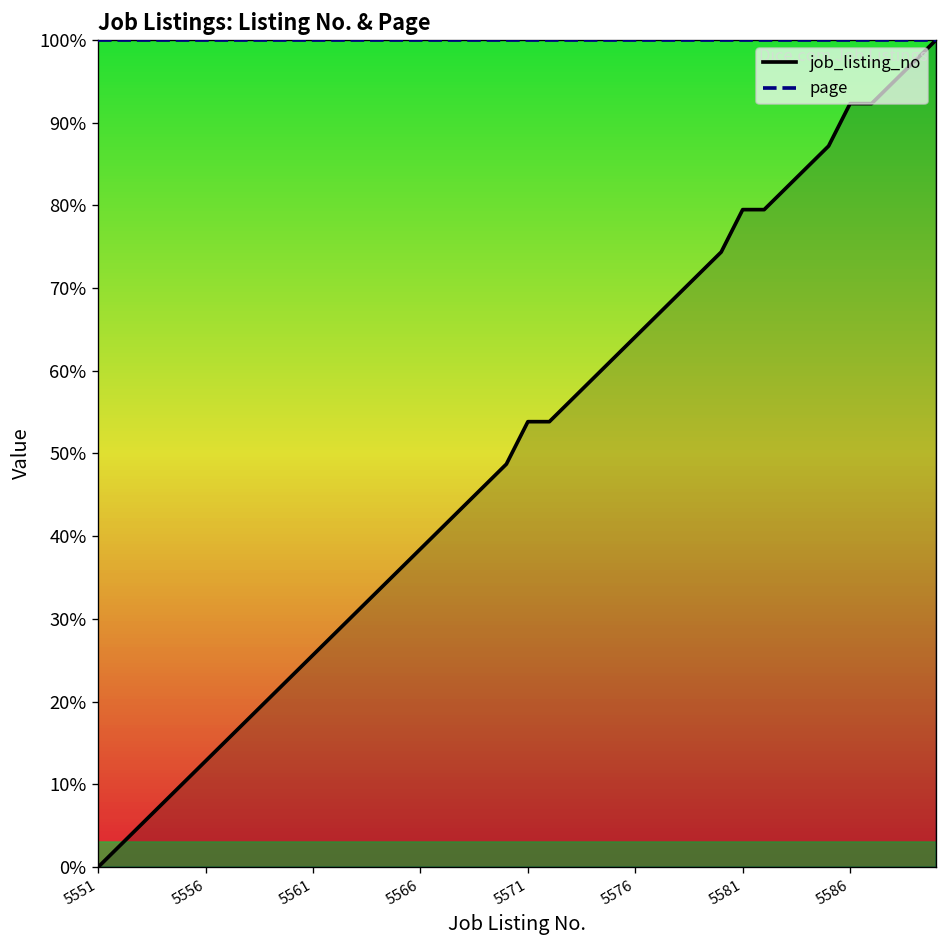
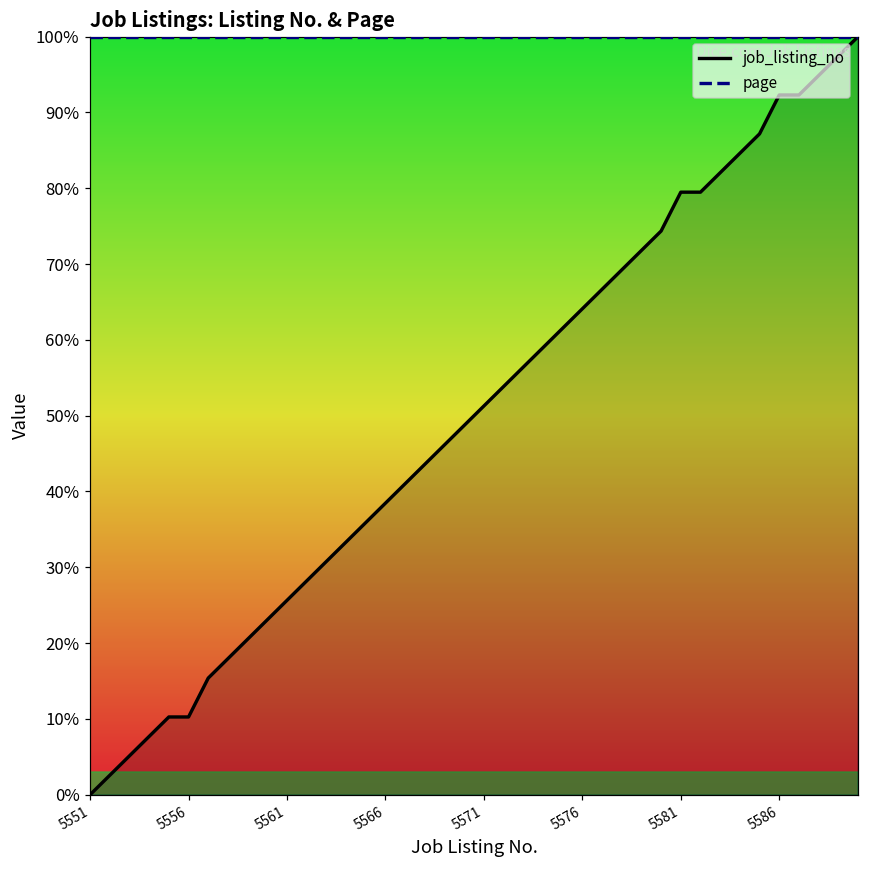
job_listing_no, 5556: 13% -> 10%
job_listing_no, 5571: 54% -> 51%
